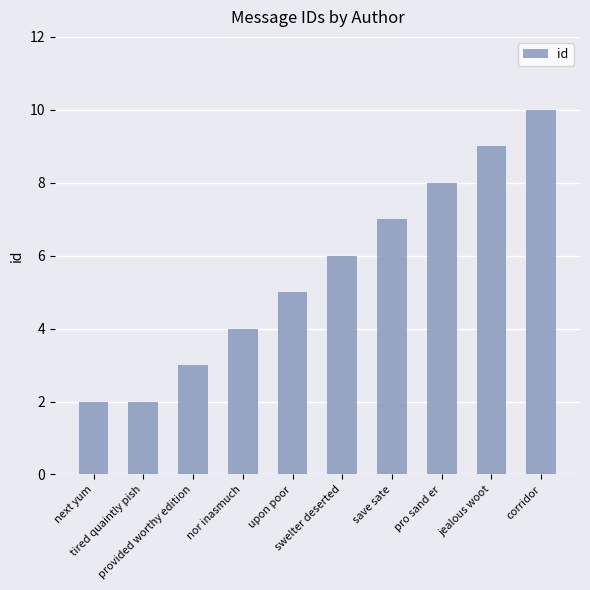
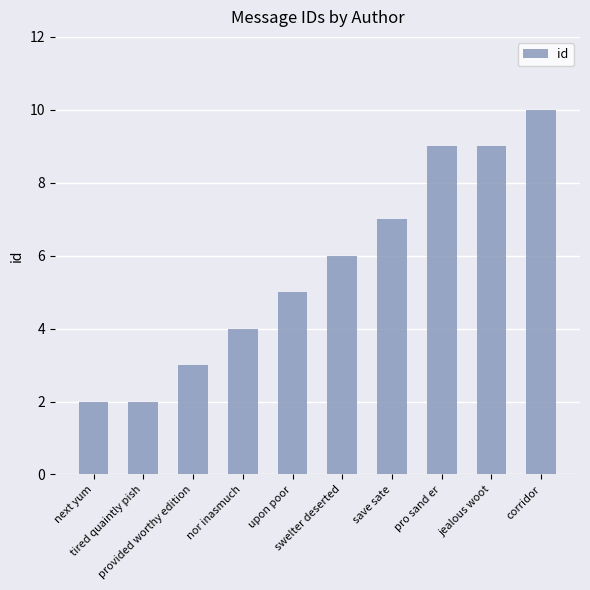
pro sand er: 8 -> 9
